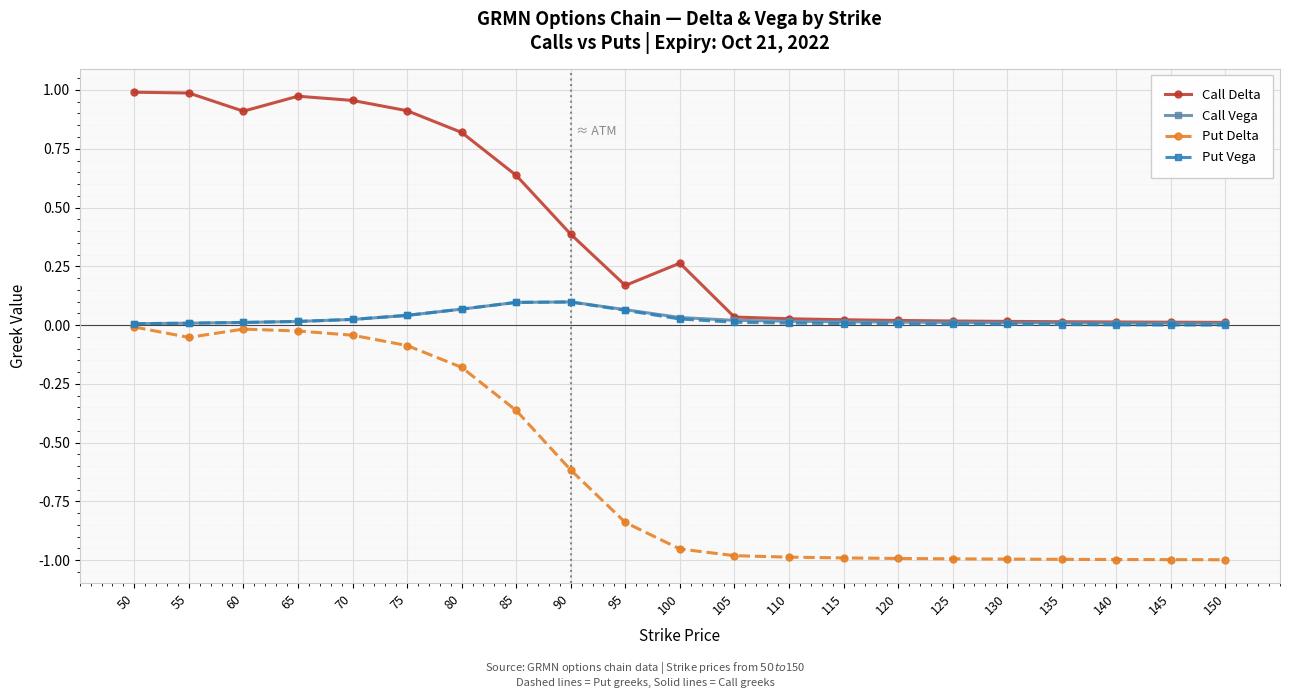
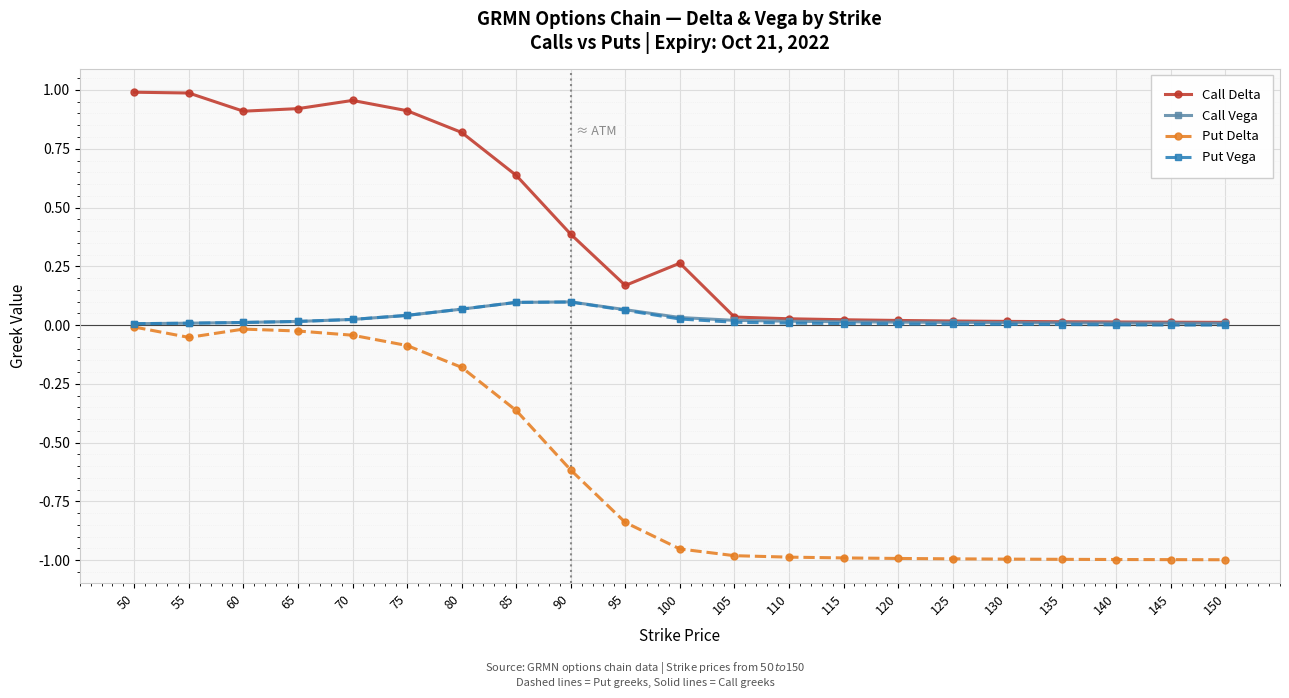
Call Delta, 65: 0.97 -> 0.92
